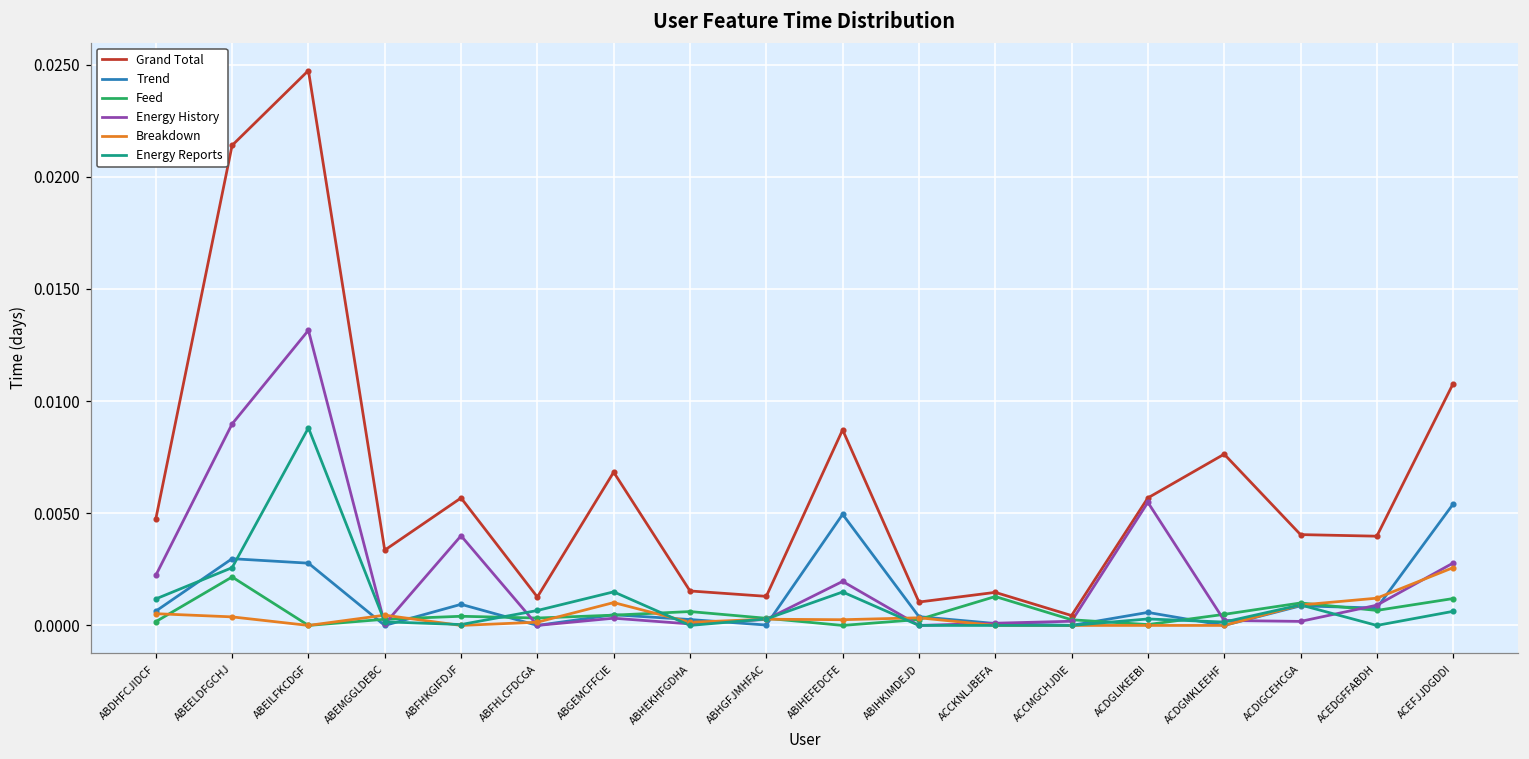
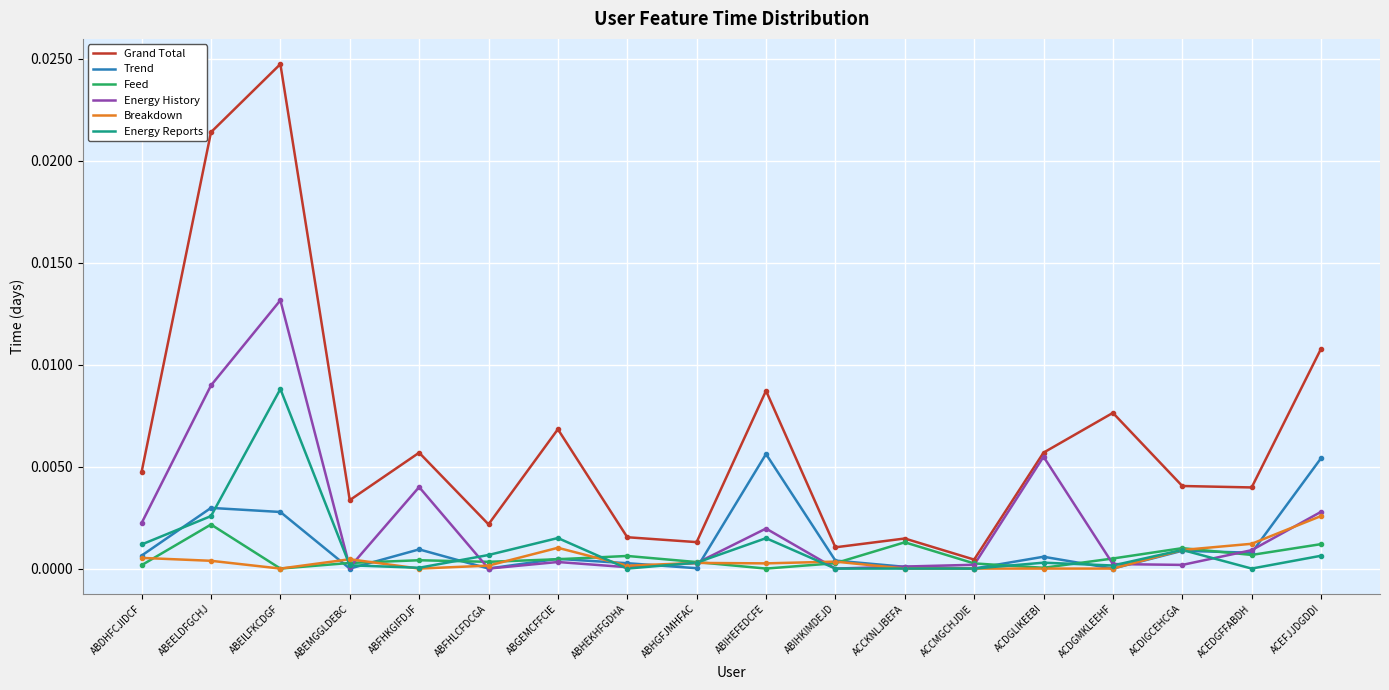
Grand Total, ABFHLCFDCGA: 0.0013 -> 0.0022
Trend, ABIHEFEDCFE: 0.0050 -> 0.0056
